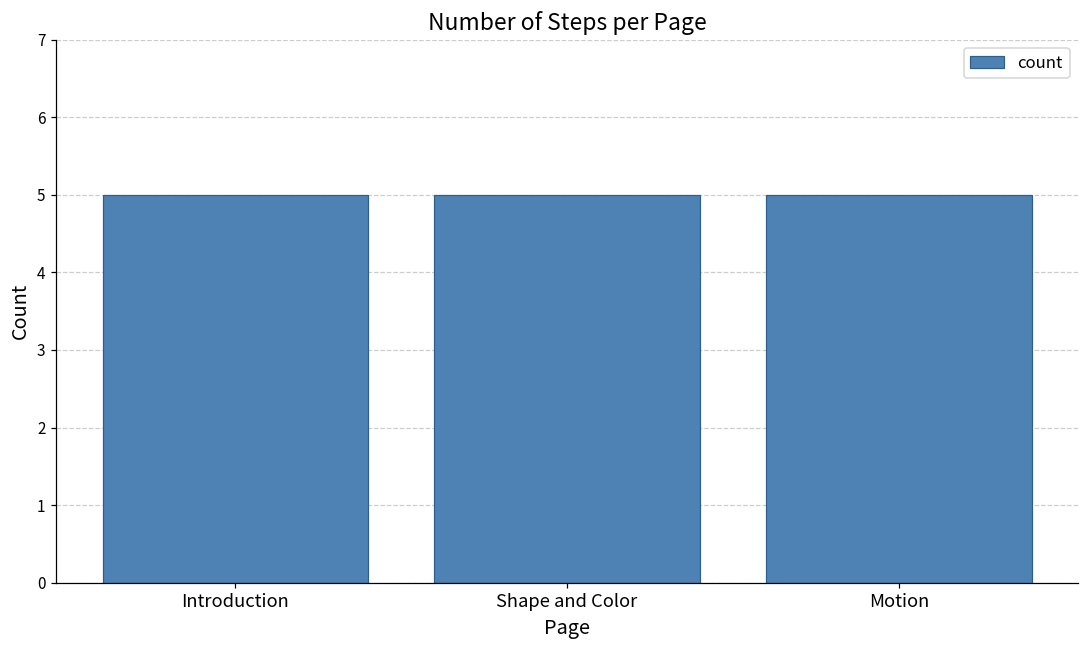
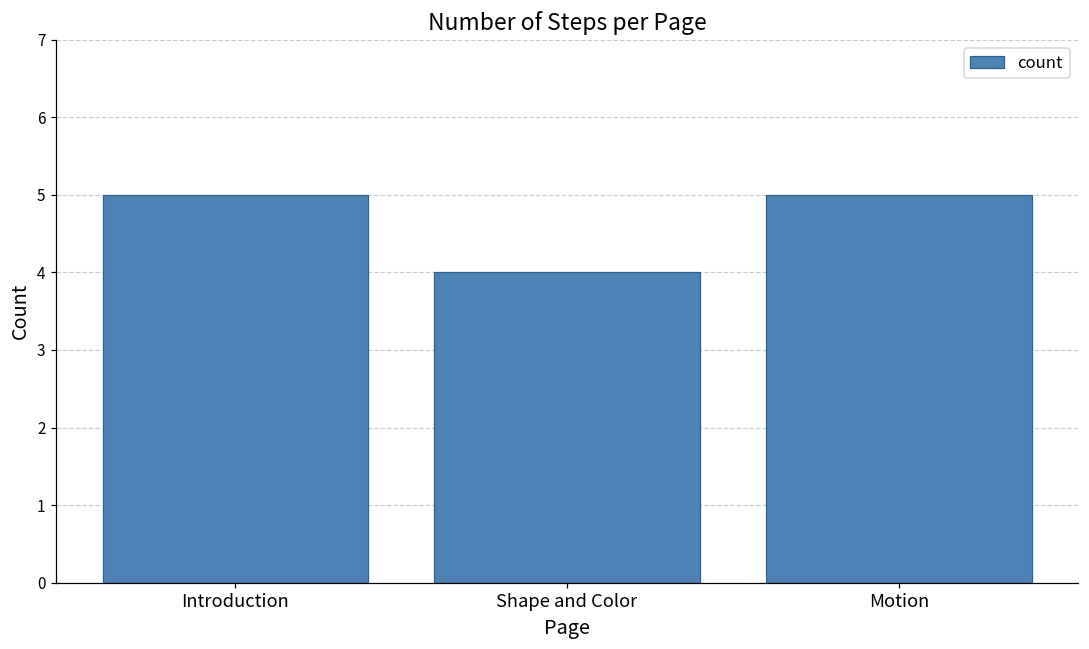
Shape and Color: 5 -> 4
